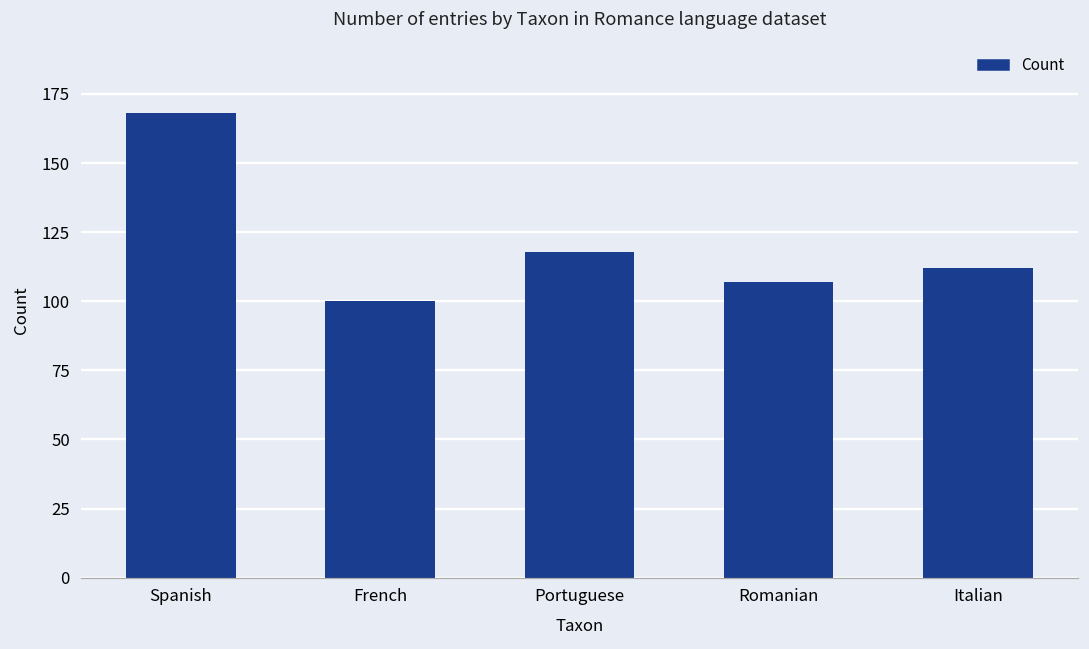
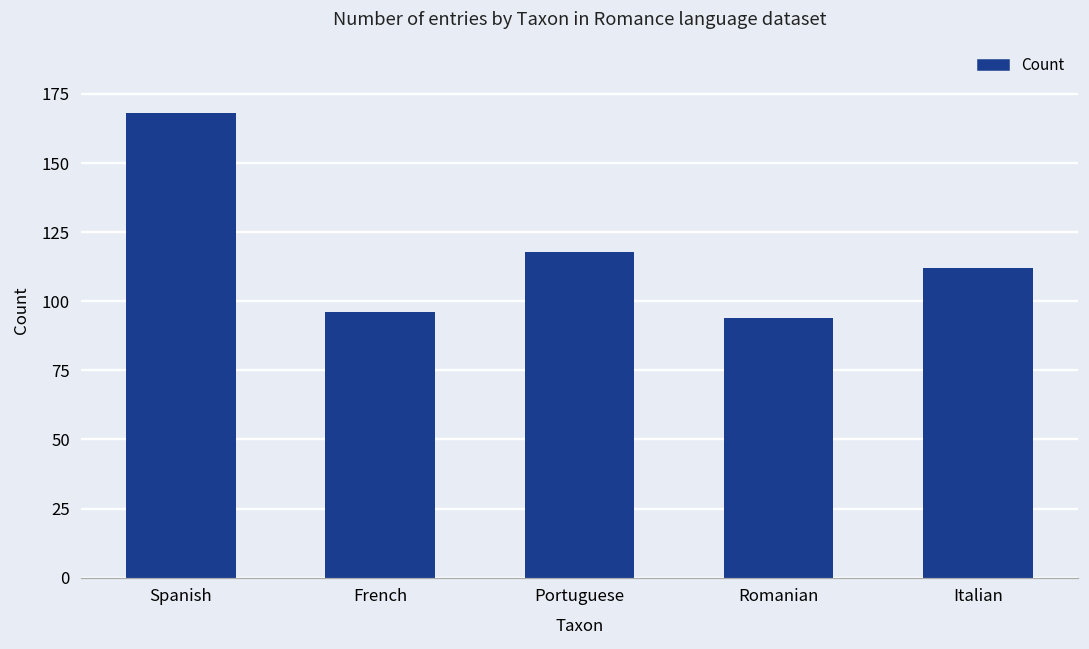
French: 100 -> 96
Romanian: 107 -> 94
